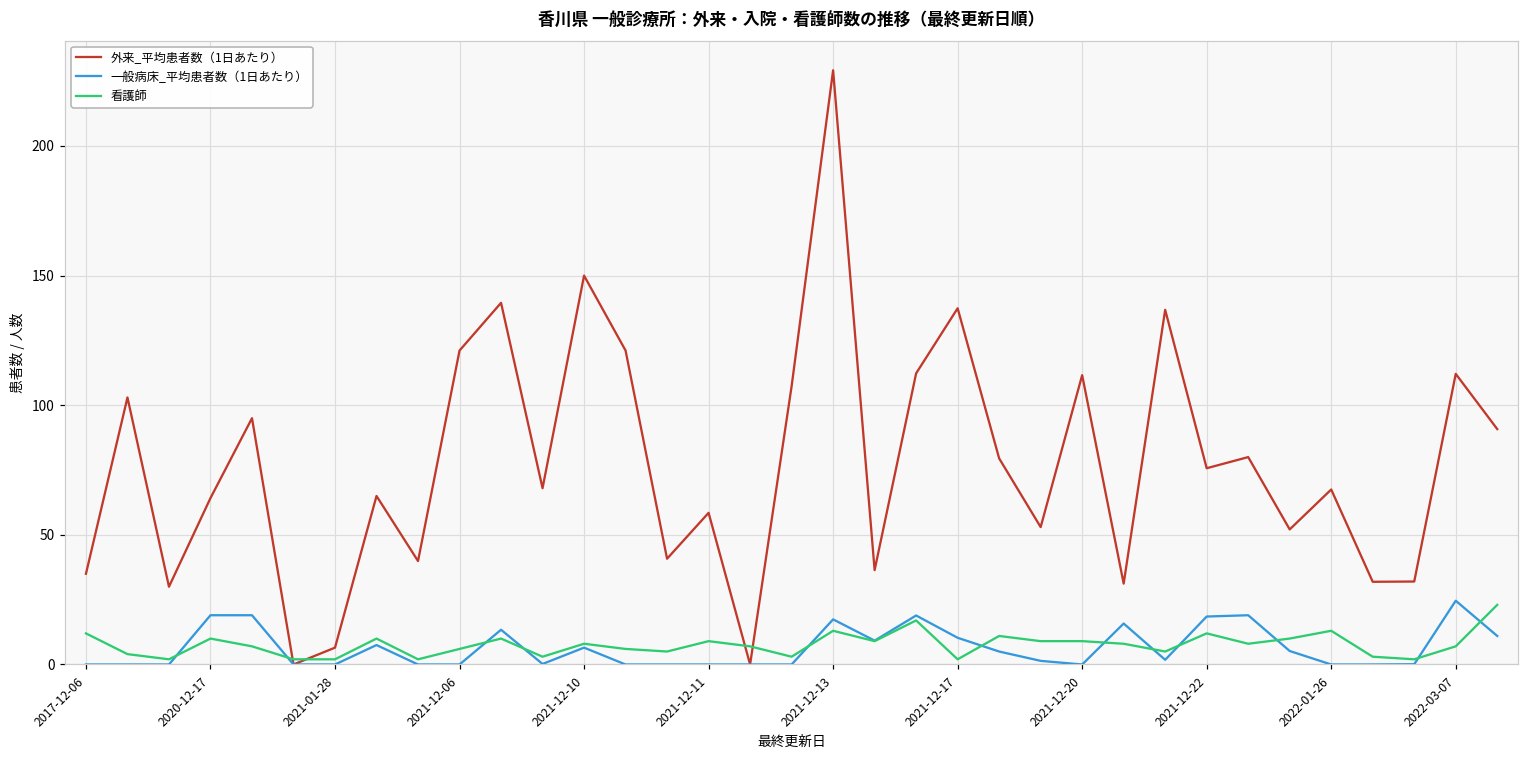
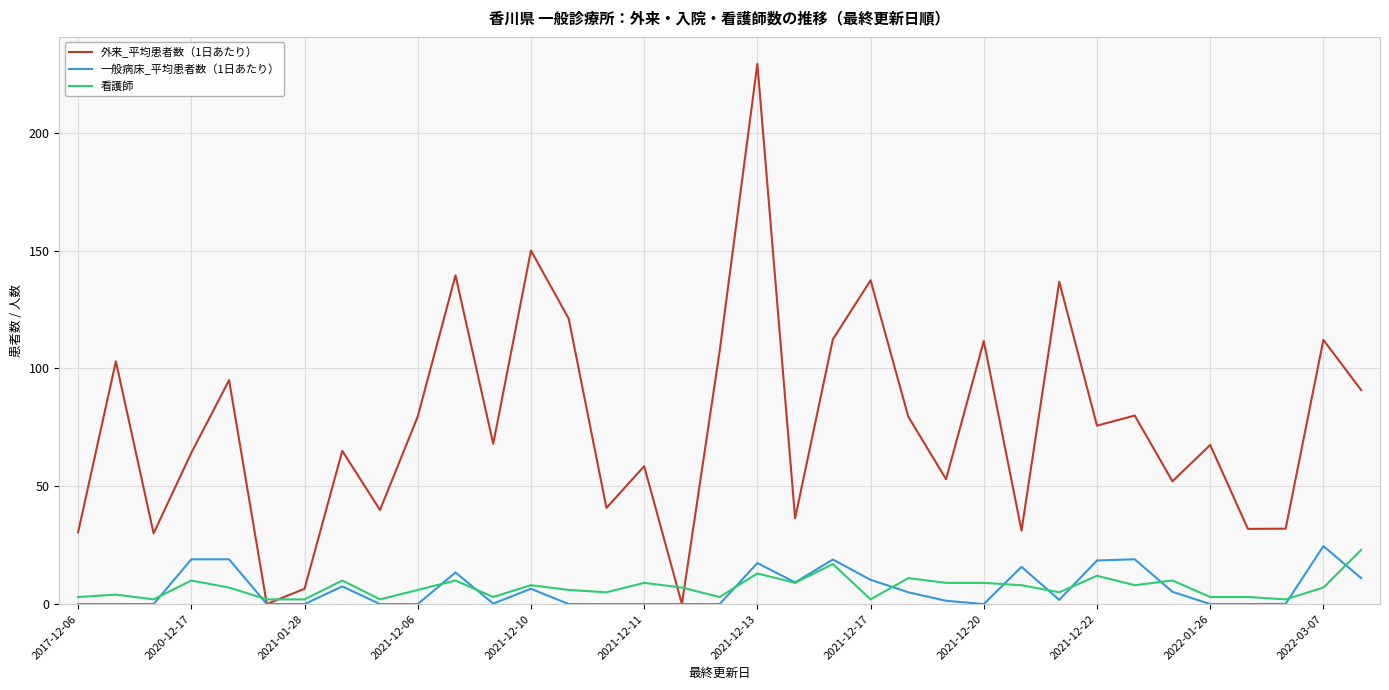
外来_平均患者数（1日あたり）, 2017-12-06: 35 -> 31
看護師, 2017-12-06: 12 -> 3
外来_平均患者数（1日あたり）, 2021-12-06: 121 -> 80
看護師, 2022-01-26: 13 -> 3
